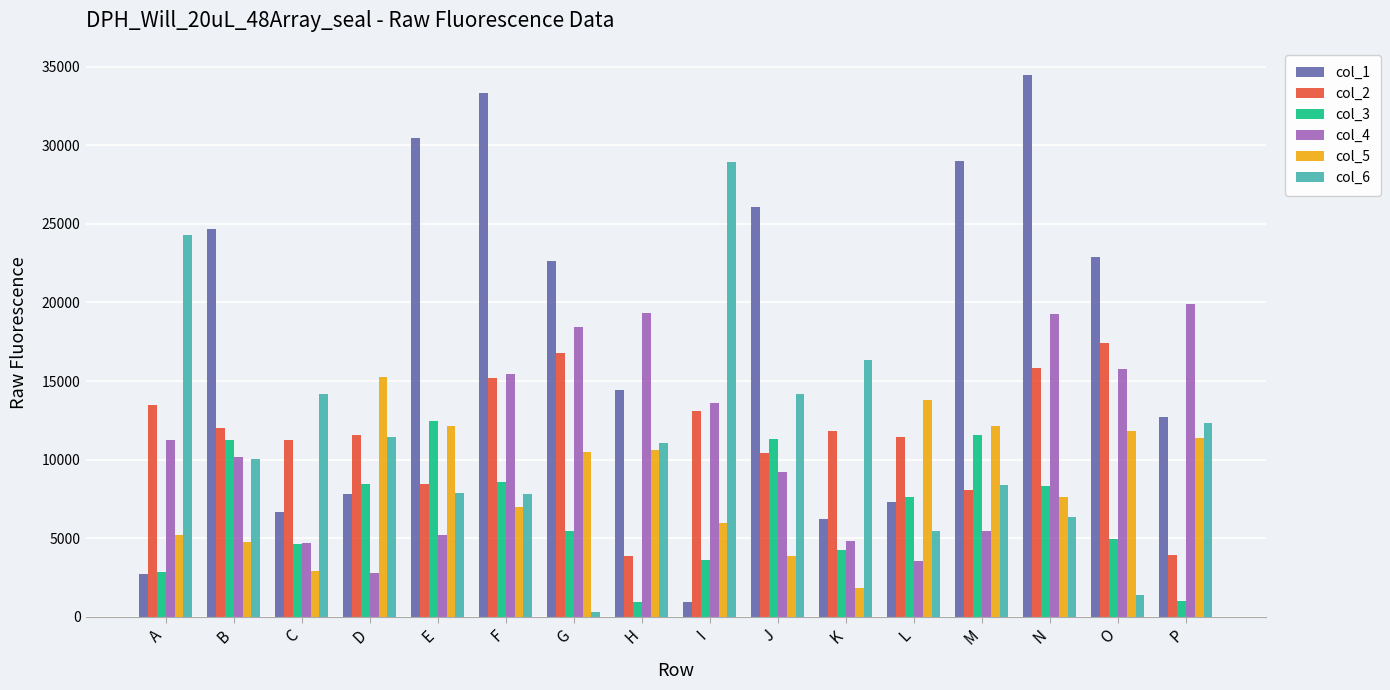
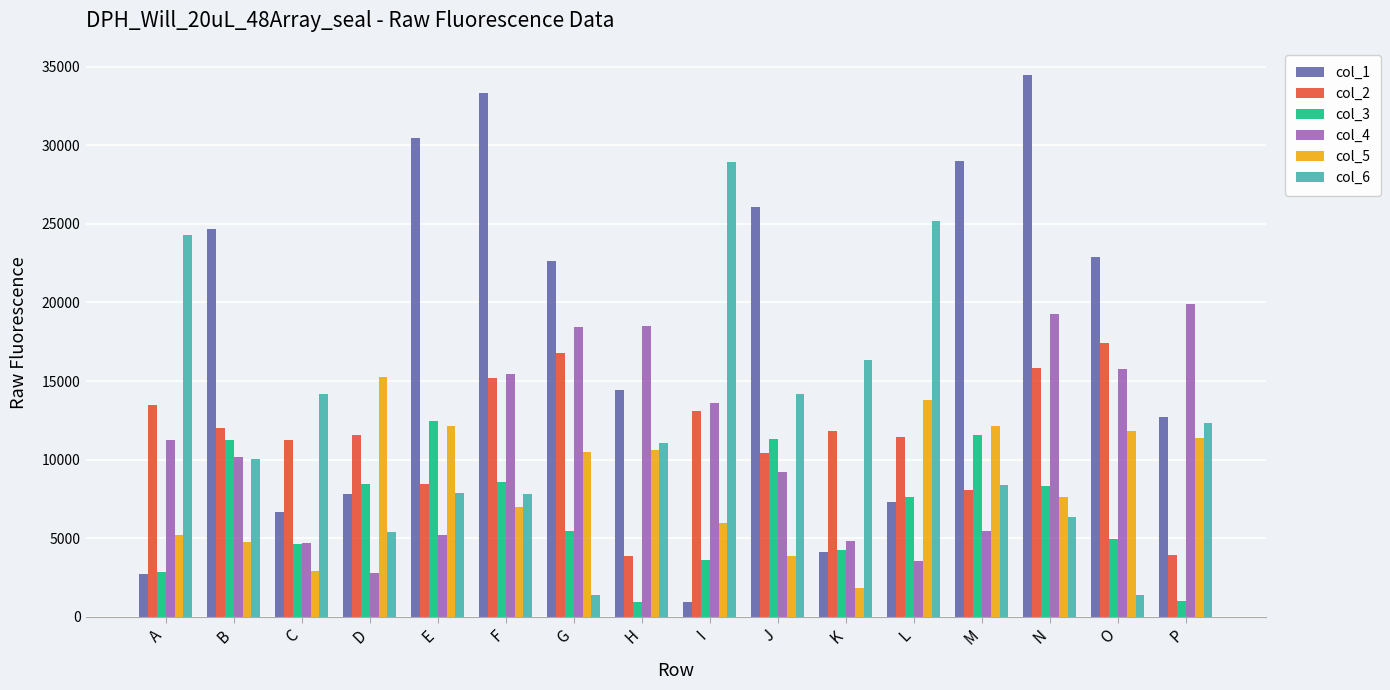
col_6, D: 11500 -> 5400
col_6, G: 300 -> 1400
col_4, H: 19300 -> 18500
col_1, K: 6200 -> 4100
col_6, L: 5500 -> 25200
